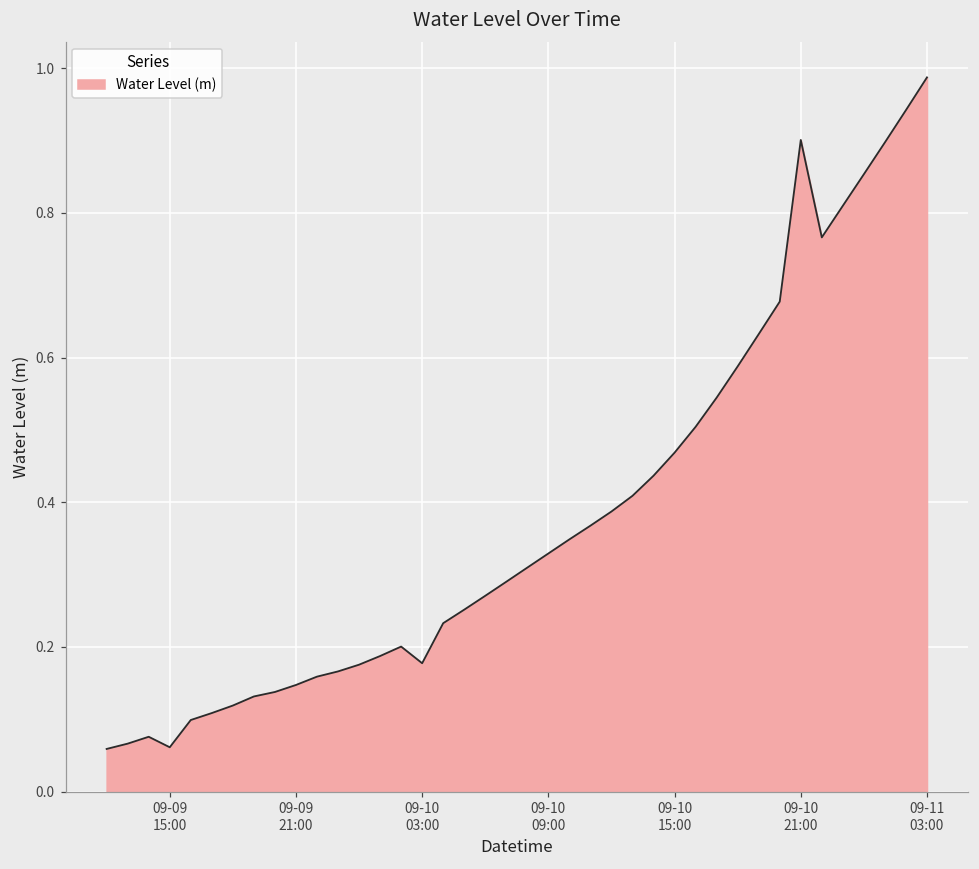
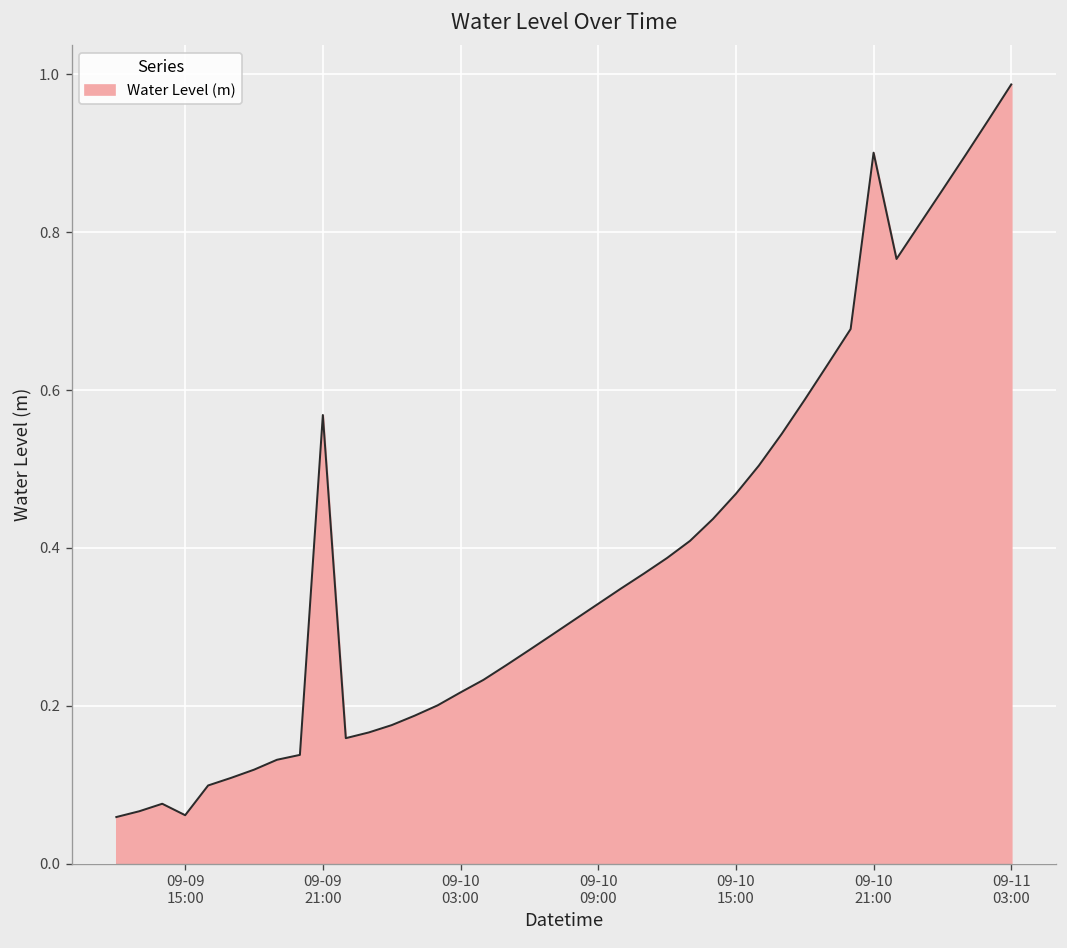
09-09 21:00: 0.15 -> 0.57
09-10 03:00: 0.18 -> 0.22
